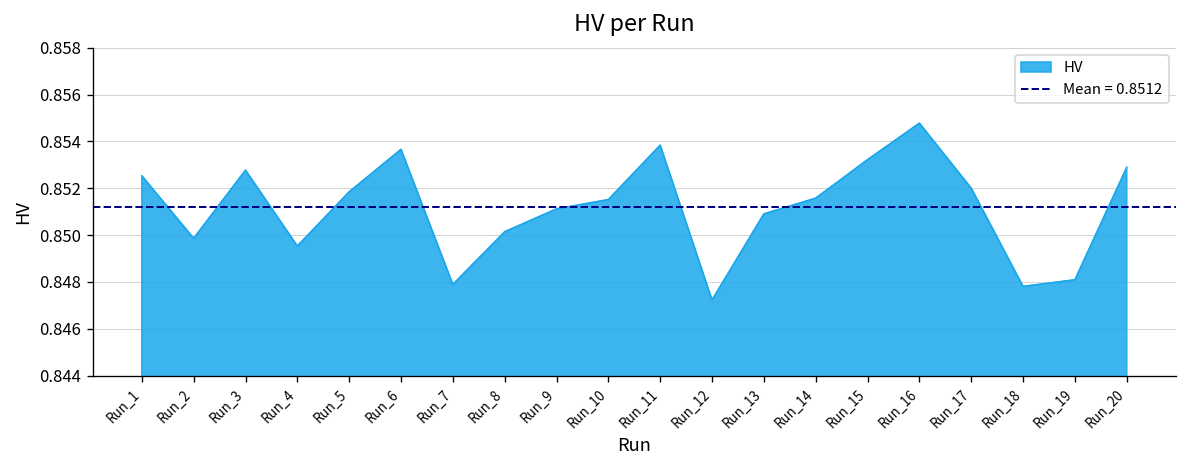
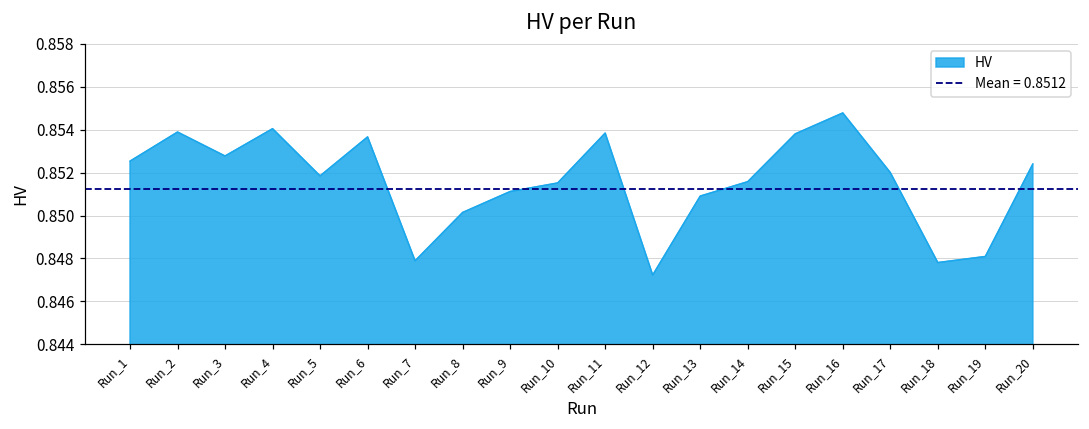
Run_2: 0.8499 -> 0.8539
Run_4: 0.8495 -> 0.8540
Run_15: 0.8532 -> 0.8538
Run_20: 0.8529 -> 0.8524
